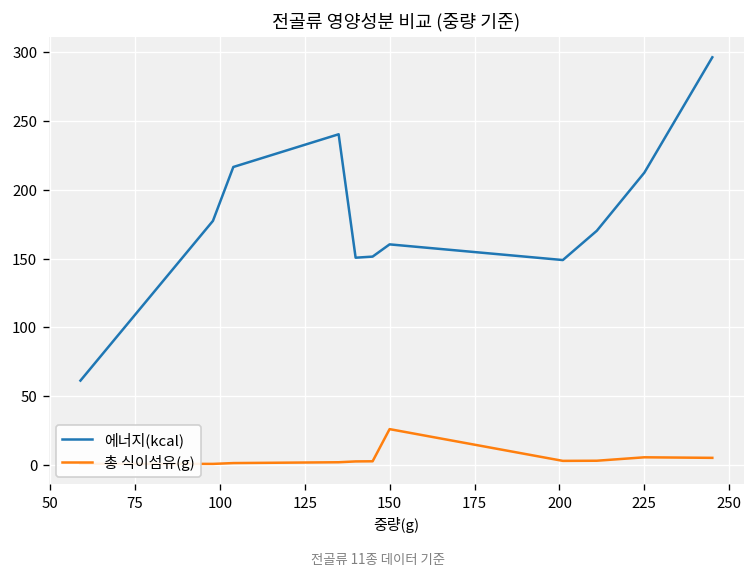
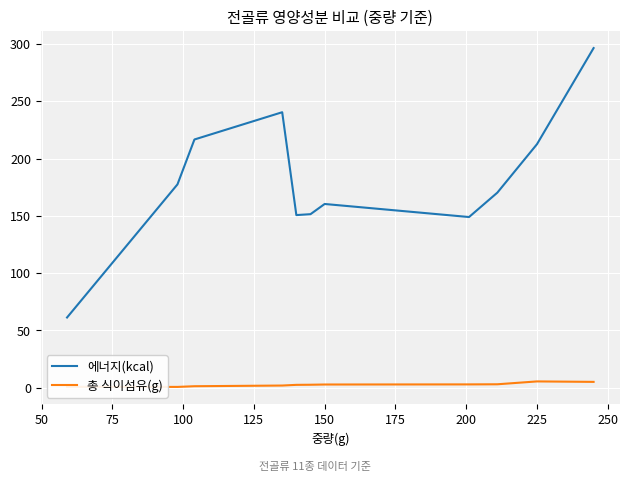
총 식이섬유(g), 150: 26 -> 3
